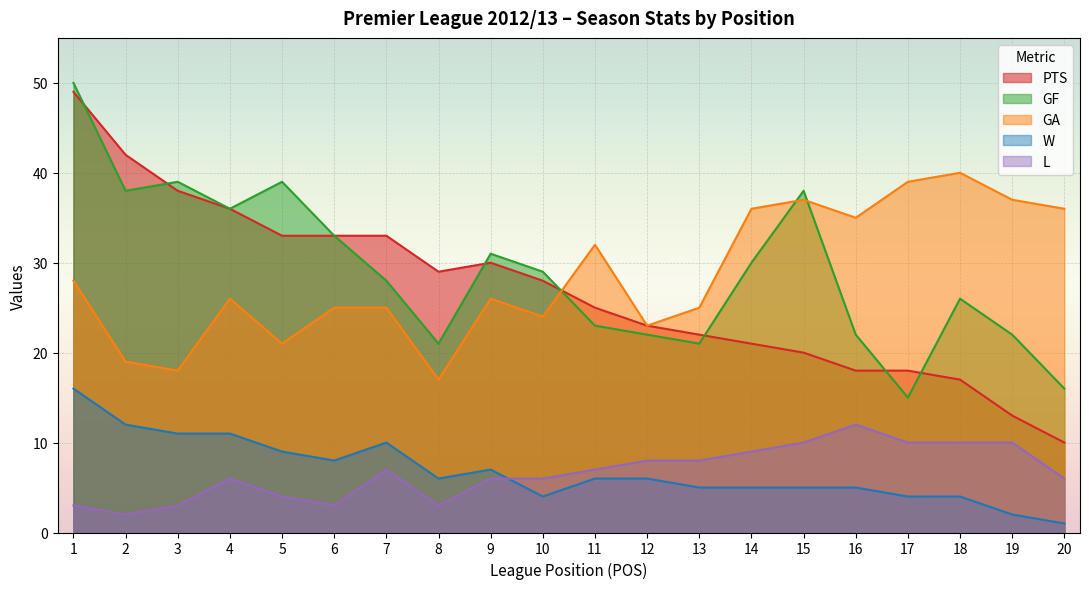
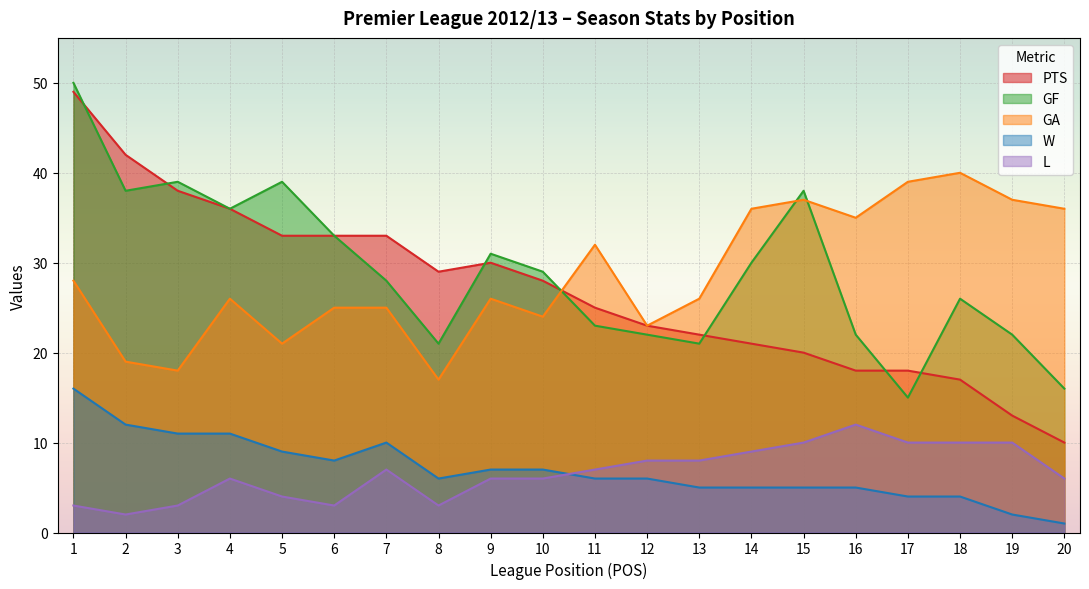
W, 10: 4 -> 7
GA, 13: 25 -> 26
